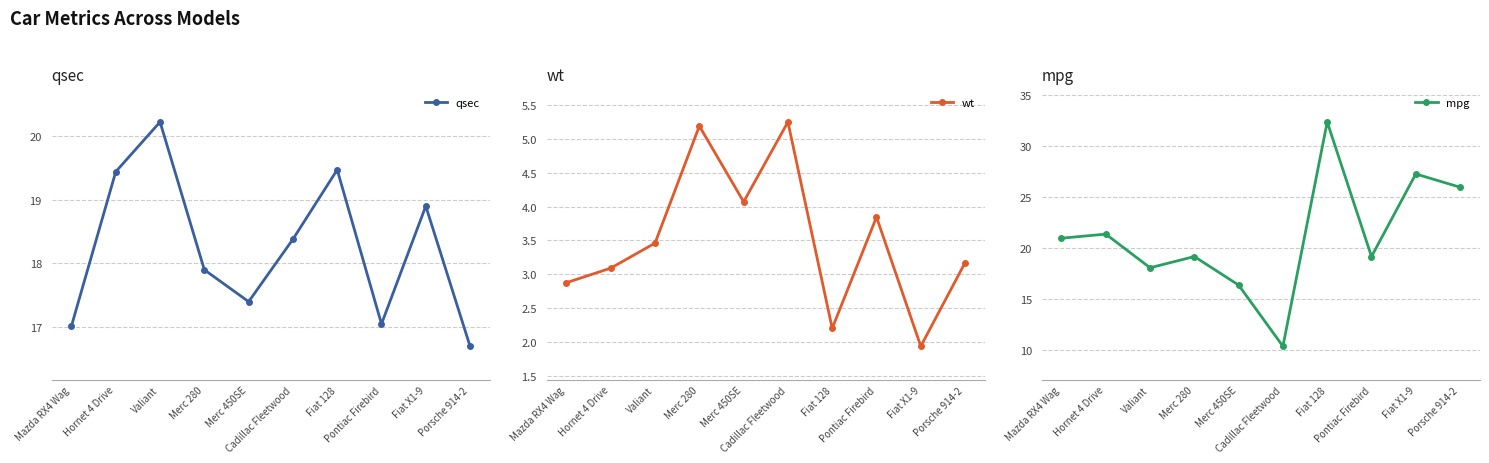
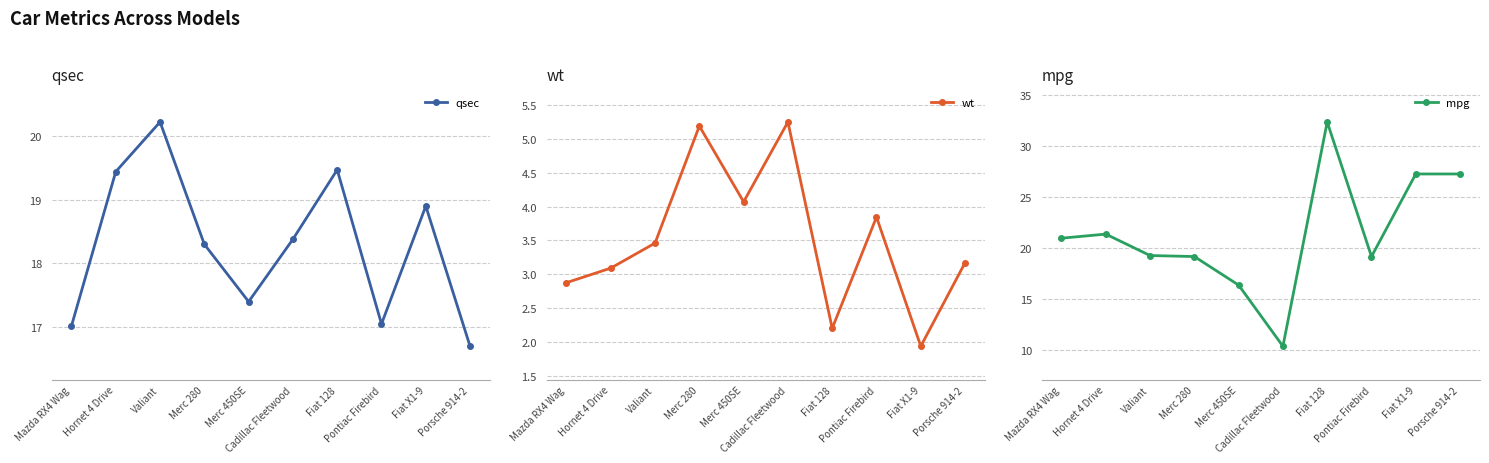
qsec, Merc 280: 17.9 -> 18.3
mpg, Valiant: 18.1 -> 19.3
mpg, Porsche 914-2: 26.0 -> 27.3
